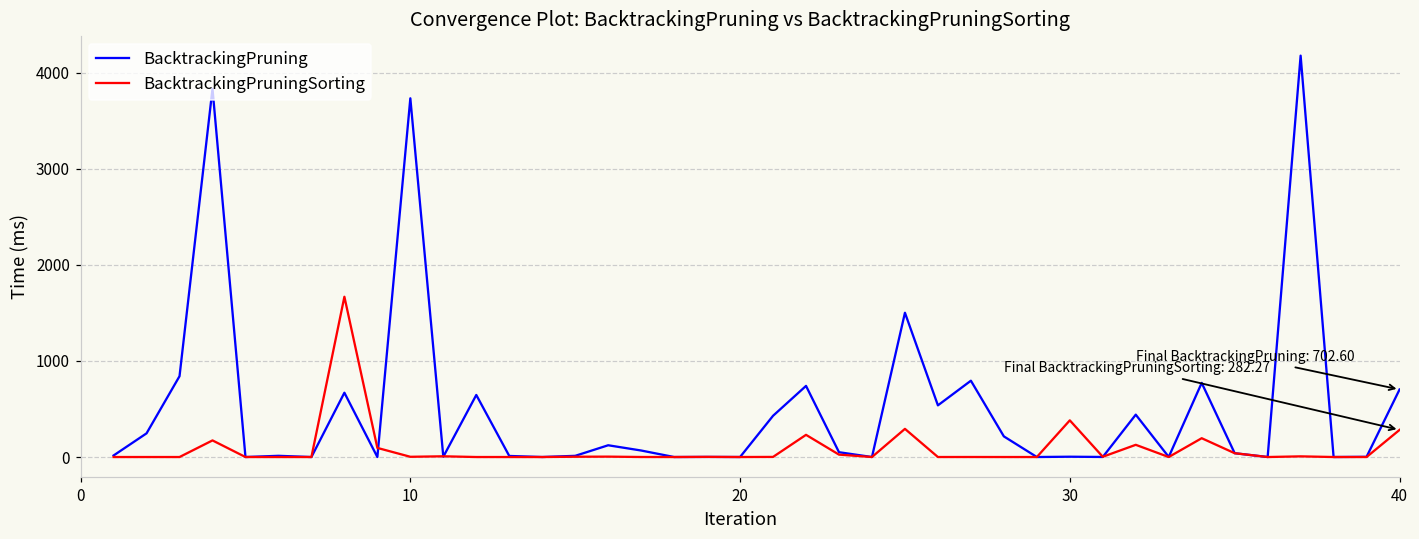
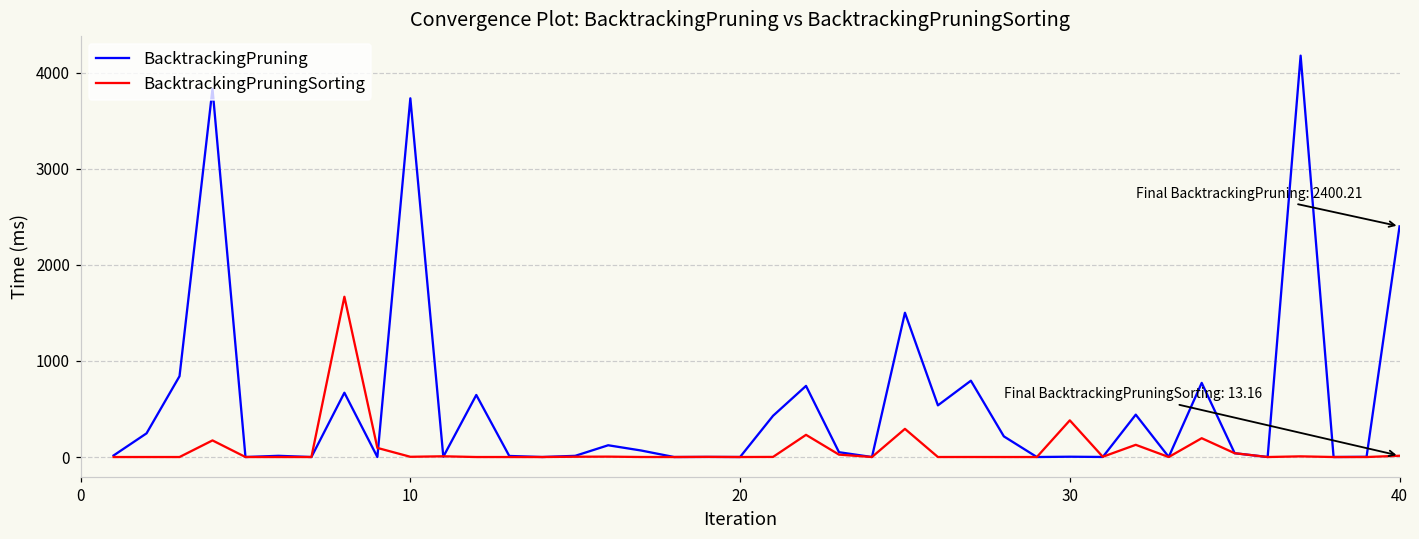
BacktrackingPruning, 40: 702.60 -> 2400.21
BacktrackingPruningSorting, 40: 282.27 -> 13.16
